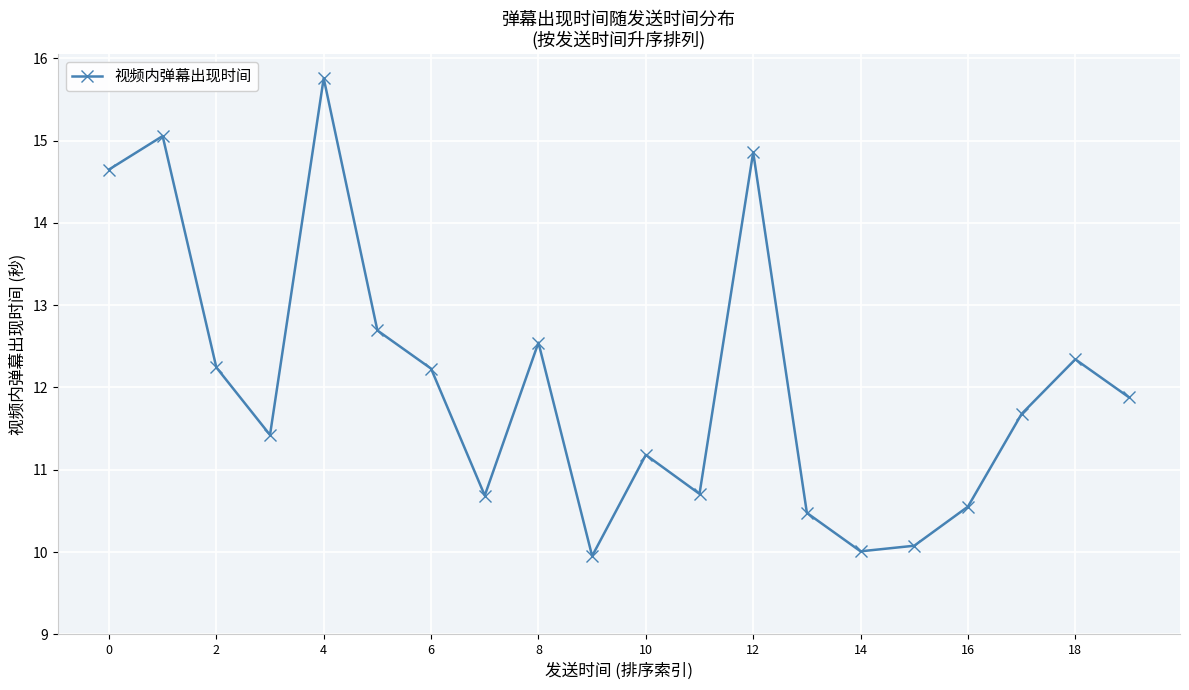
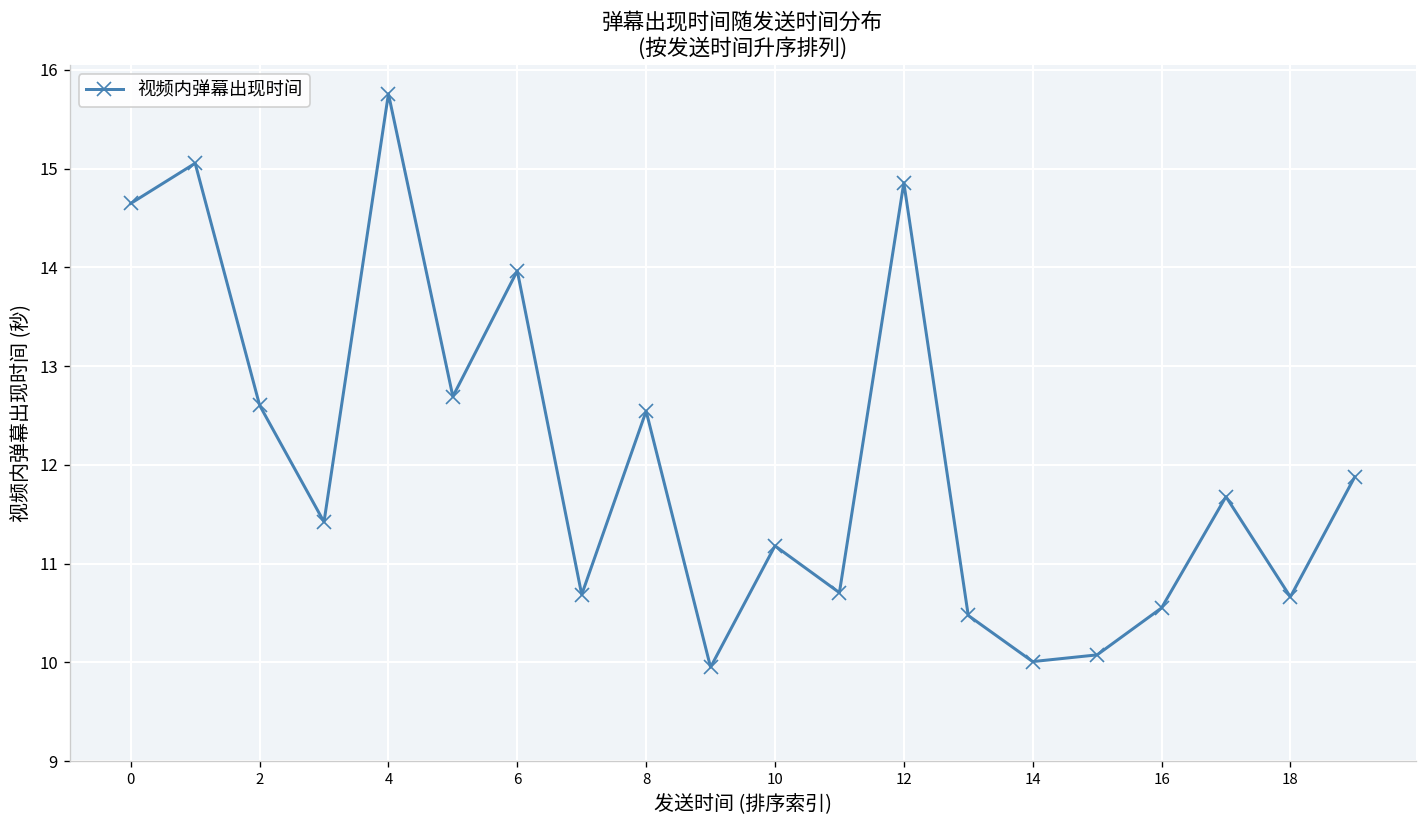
2: 12.2 -> 12.6
6: 12.2 -> 14.0
18: 12.3 -> 10.7
